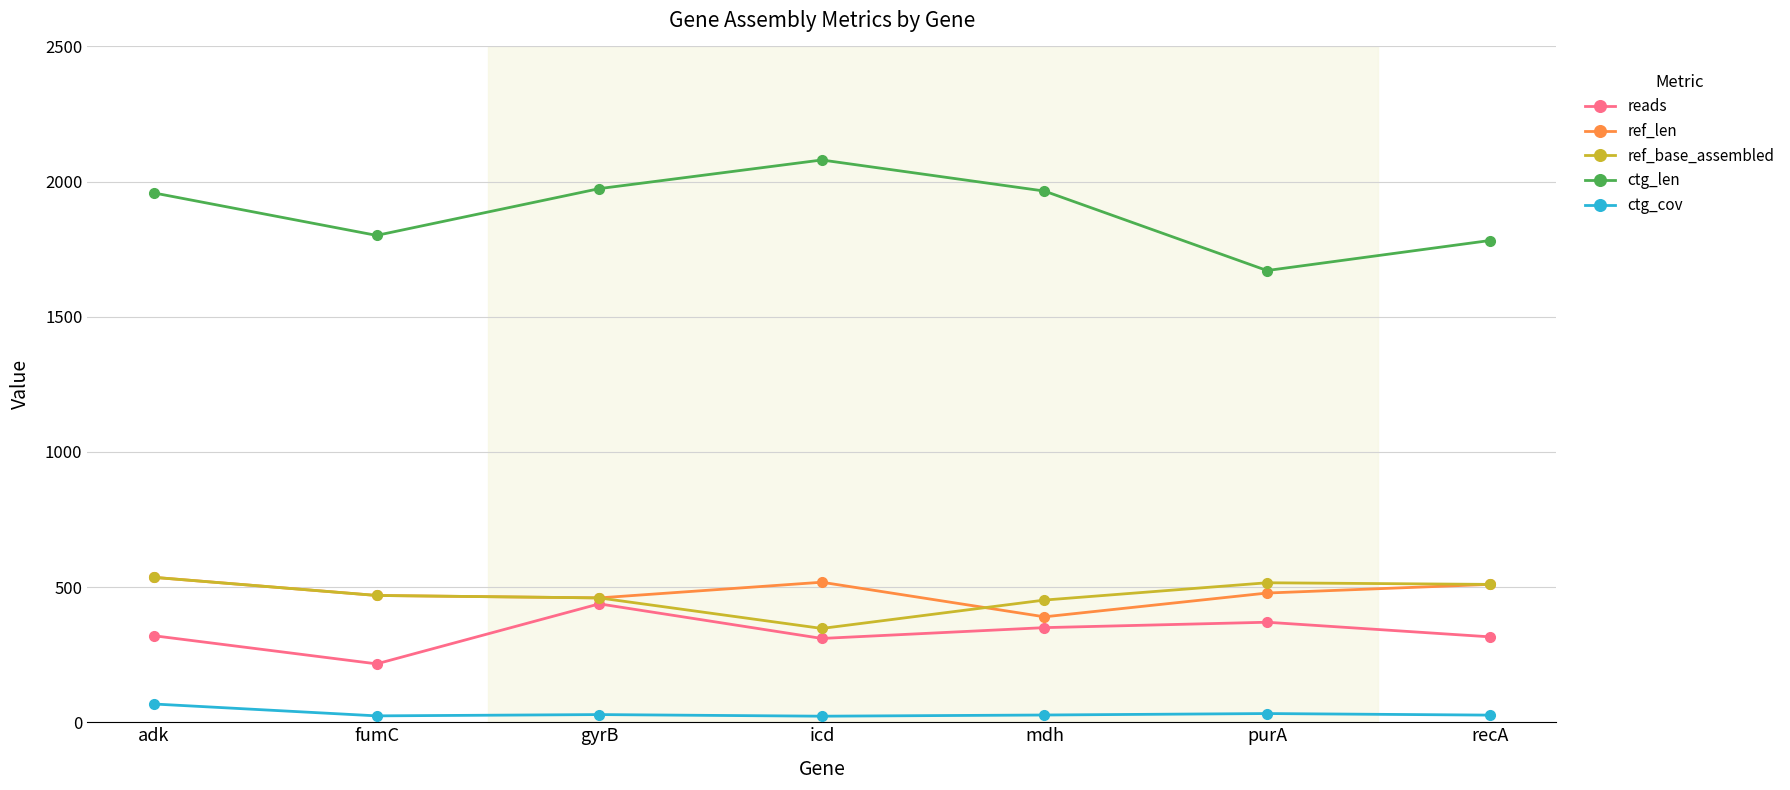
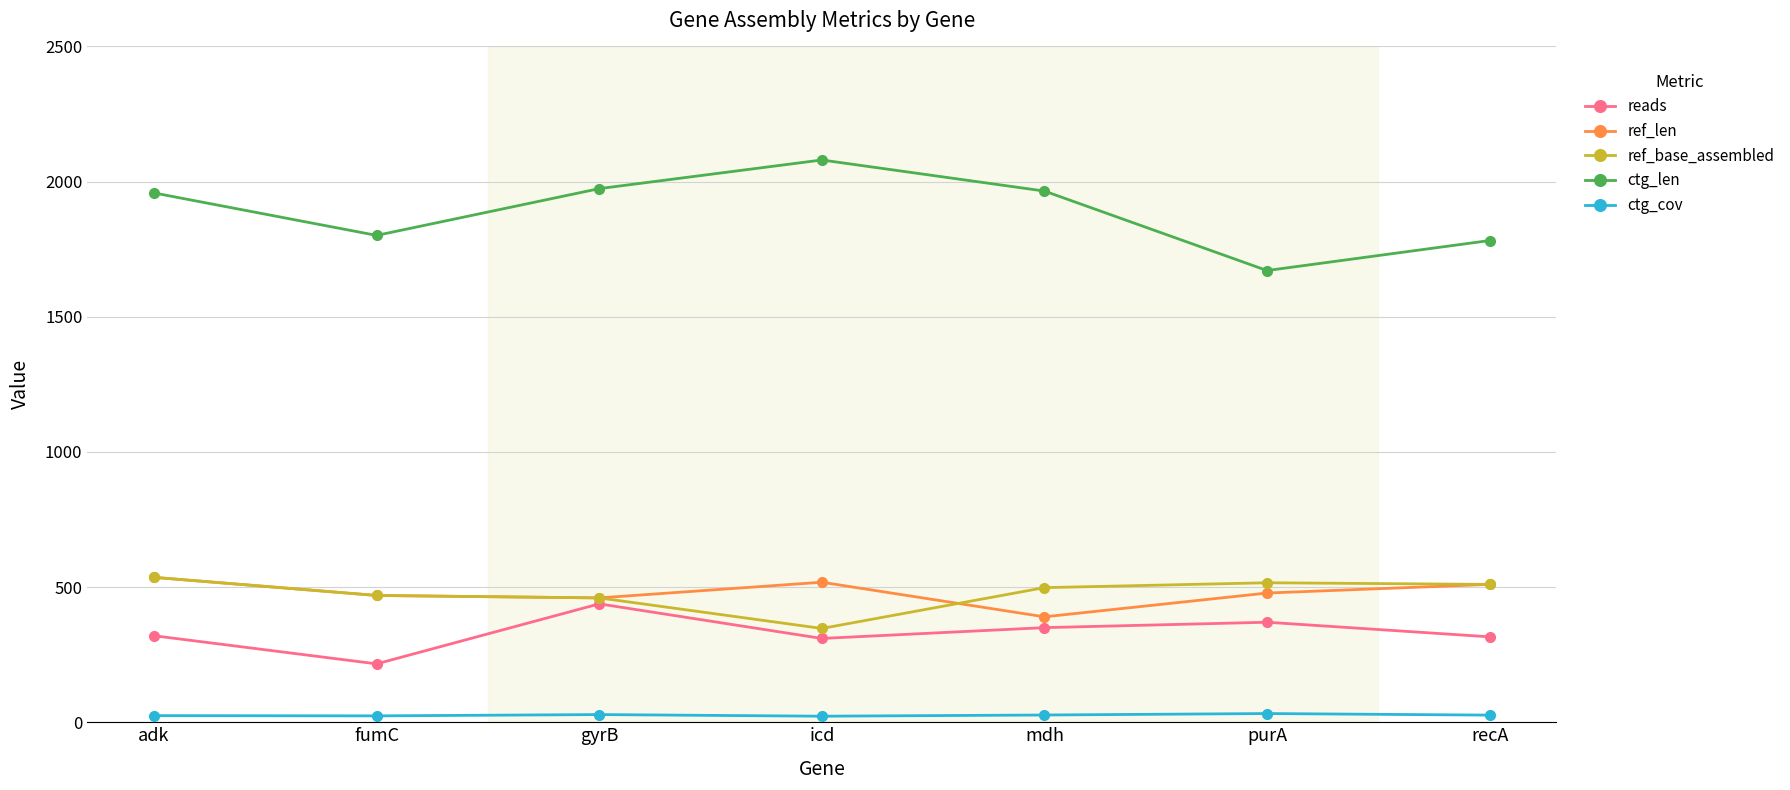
ctg_cov, adk: 70 -> 20
ref_base_assembled, mdh: 450 -> 500
